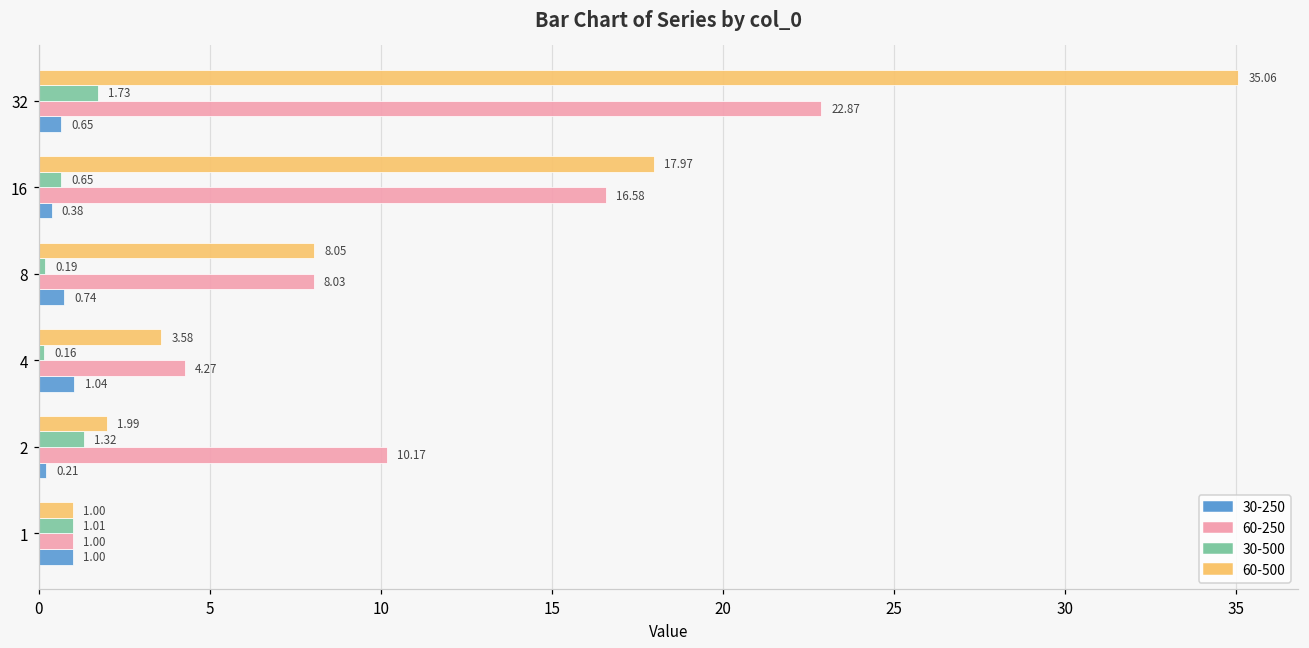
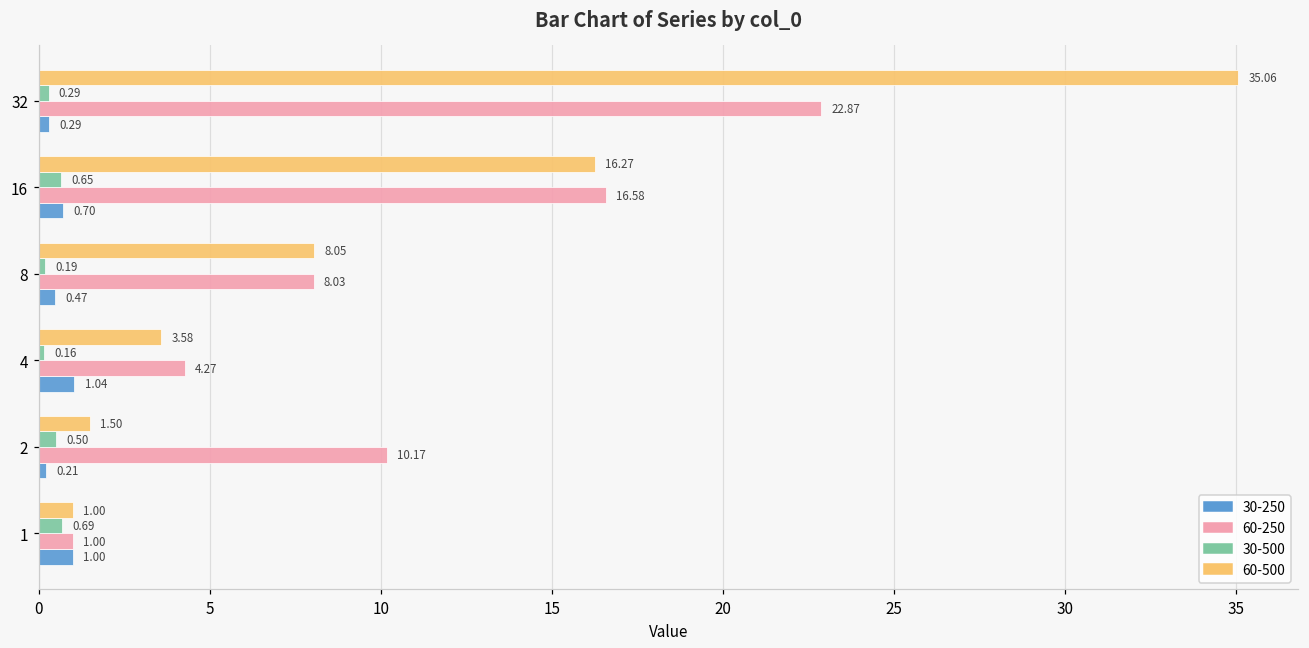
30-500, 32: 1.73 -> 0.29
30-250, 32: 0.65 -> 0.29
60-500, 16: 17.97 -> 16.27
30-250, 16: 0.38 -> 0.70
30-250, 8: 0.74 -> 0.47
60-500, 2: 1.99 -> 1.50
30-500, 2: 1.32 -> 0.50
30-500, 1: 1.01 -> 0.69
